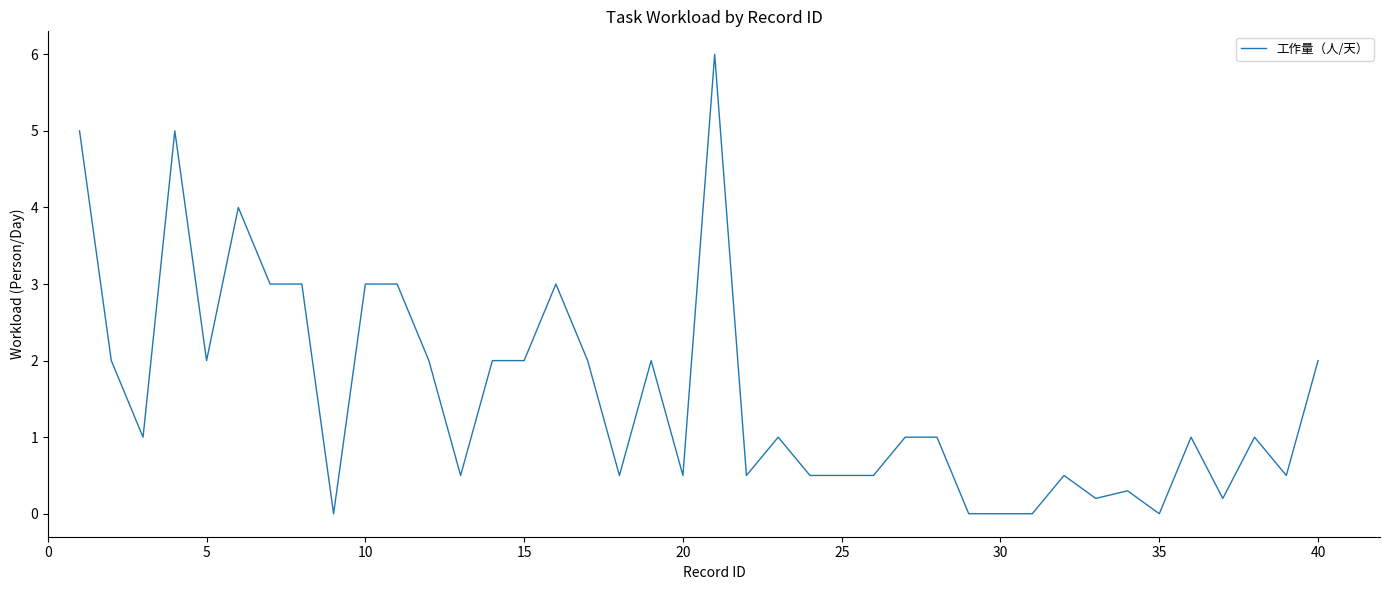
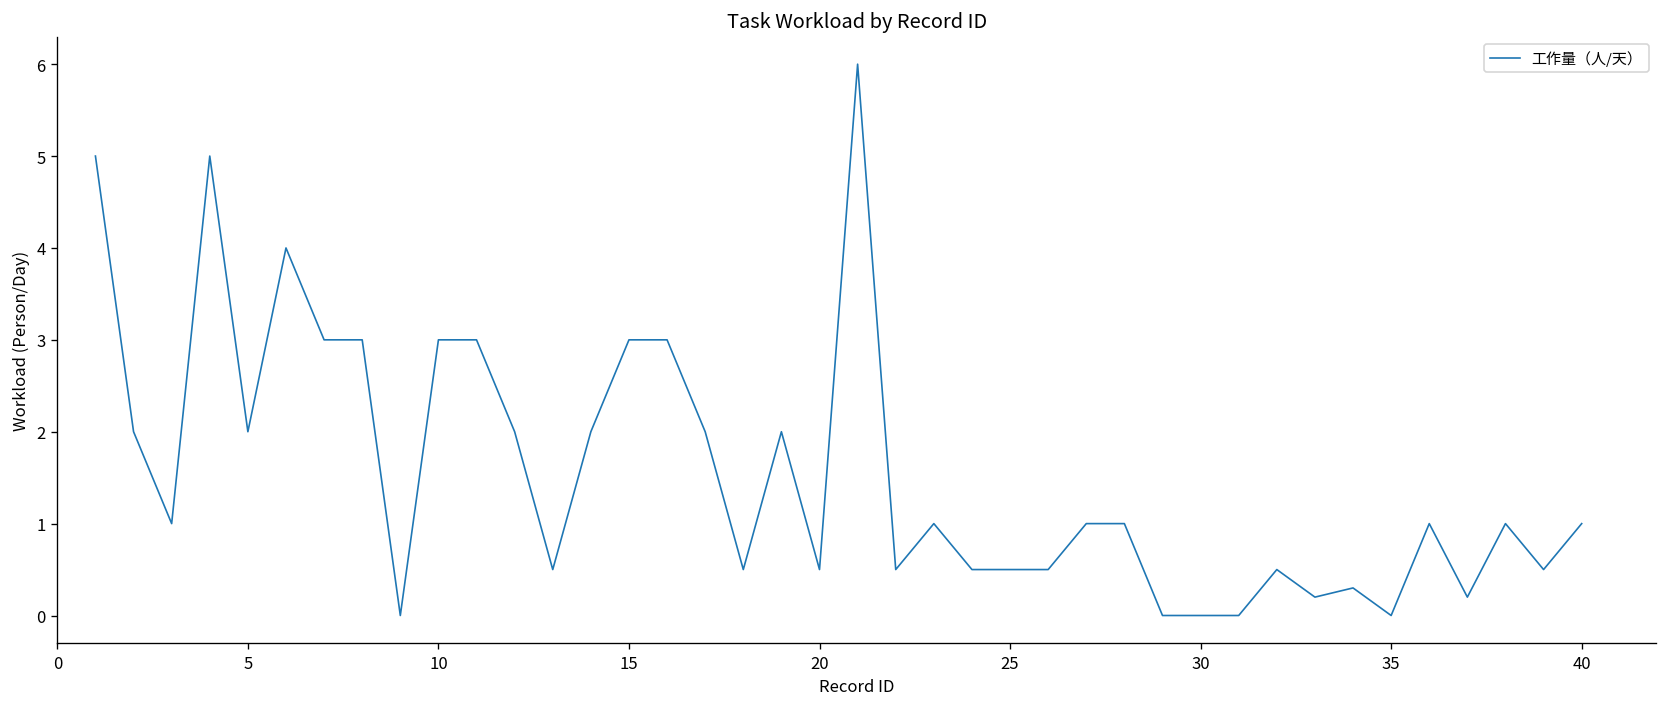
15: 2 -> 3
40: 2 -> 1
